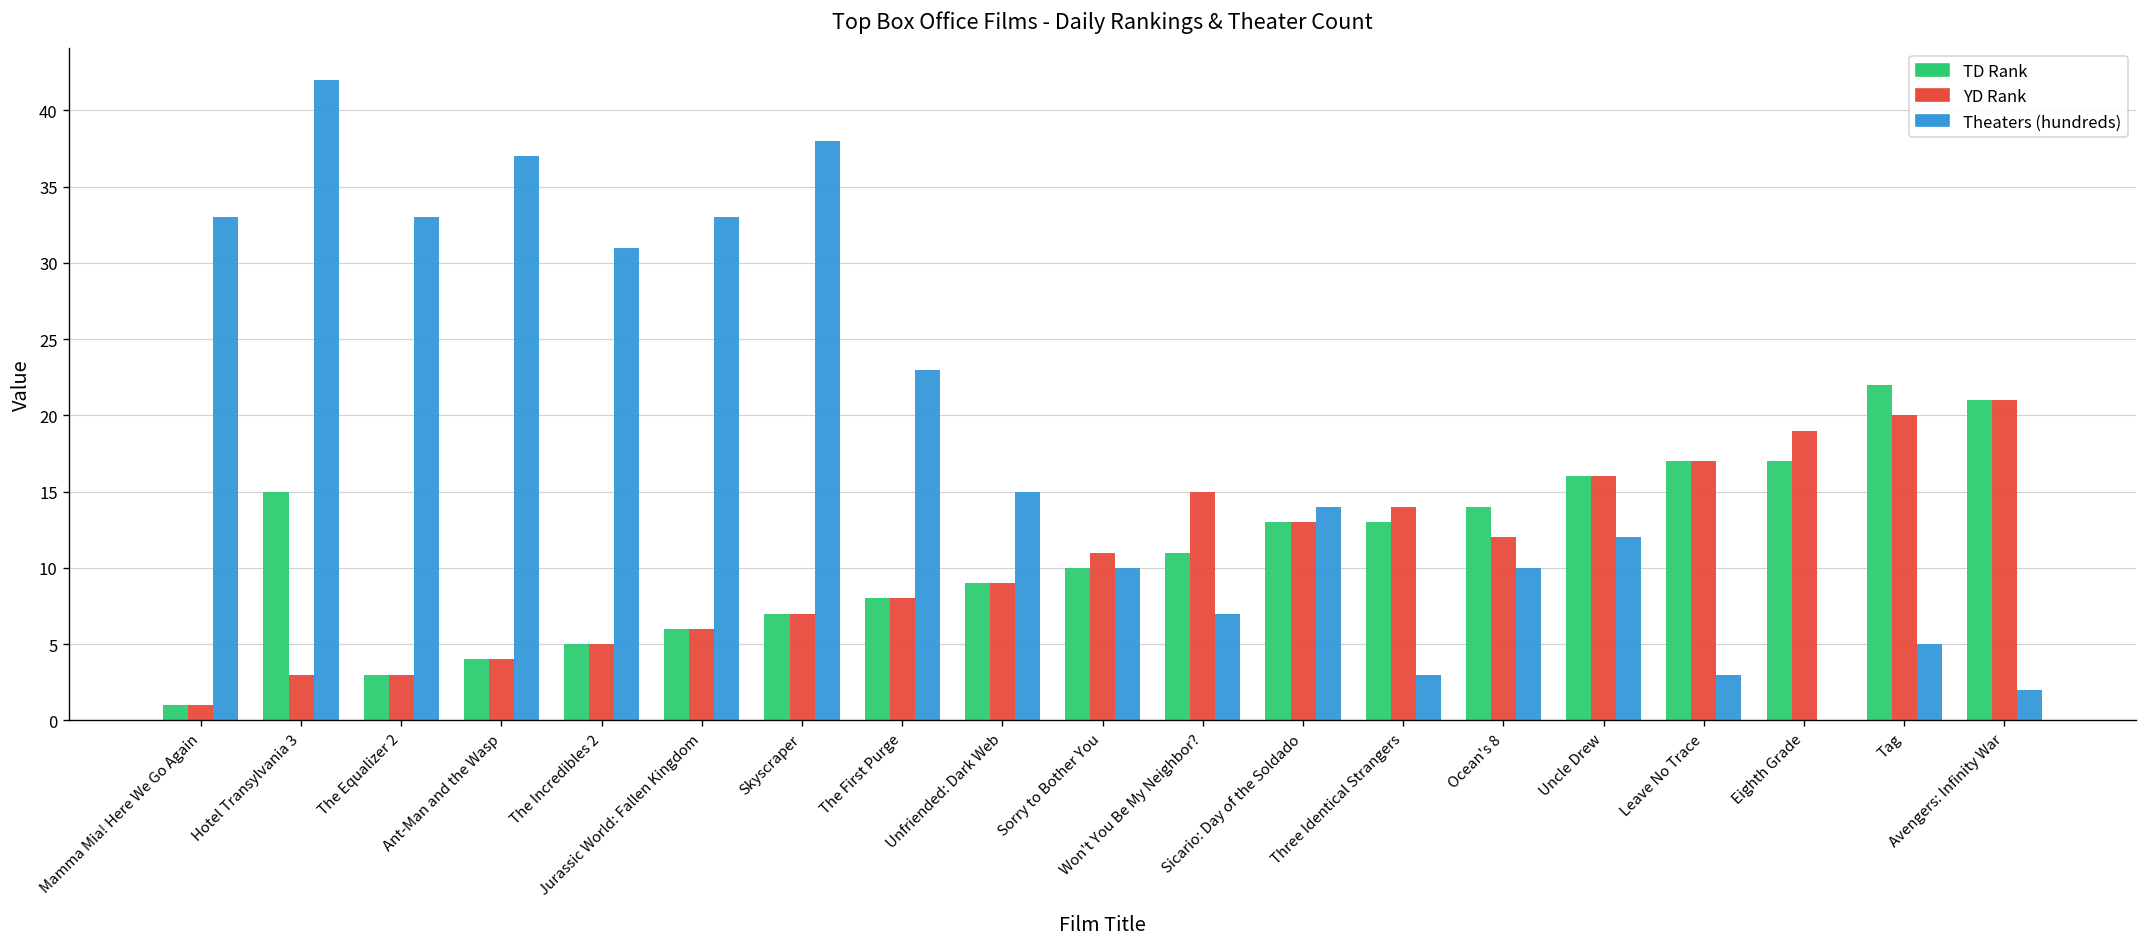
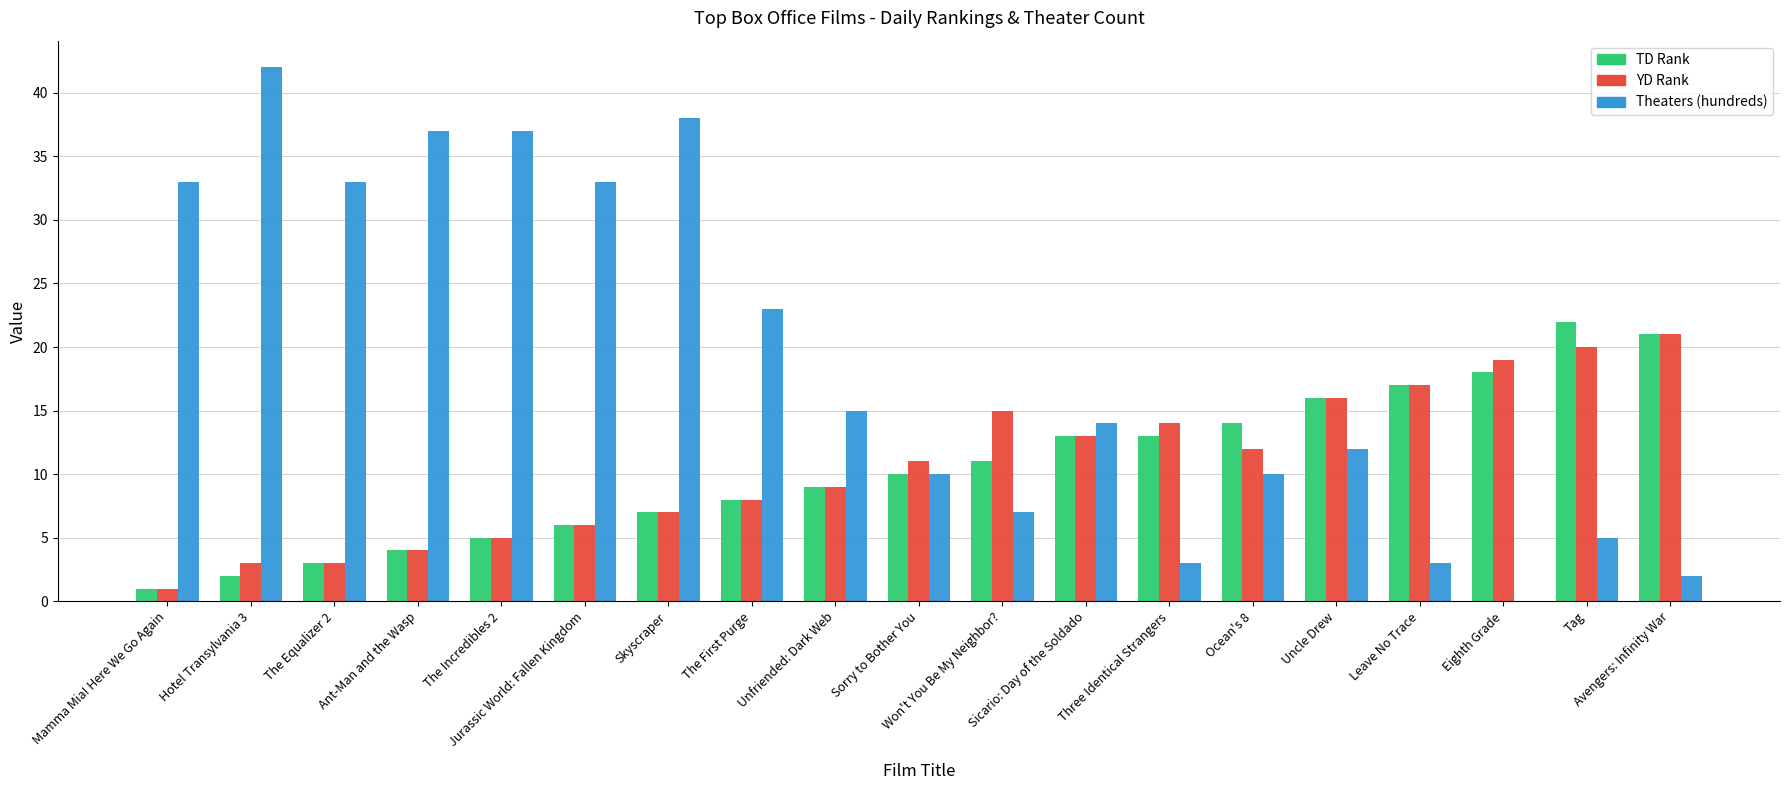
TD Rank, Hotel Transylvania 3: 15 -> 2
Theaters (hundreds), The Incredibles 2: 31 -> 37
TD Rank, Eighth Grade: 17 -> 18
